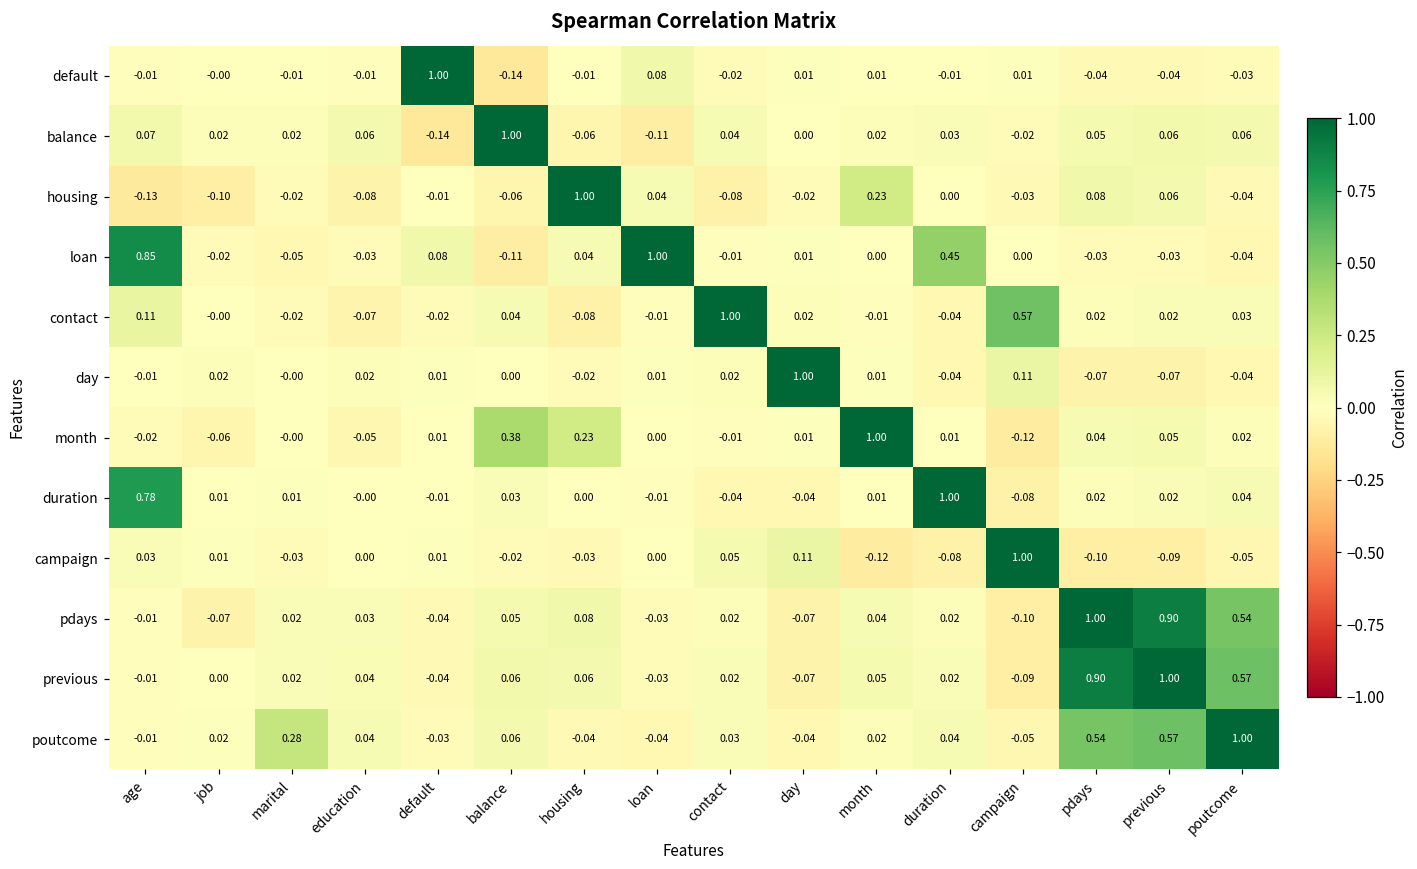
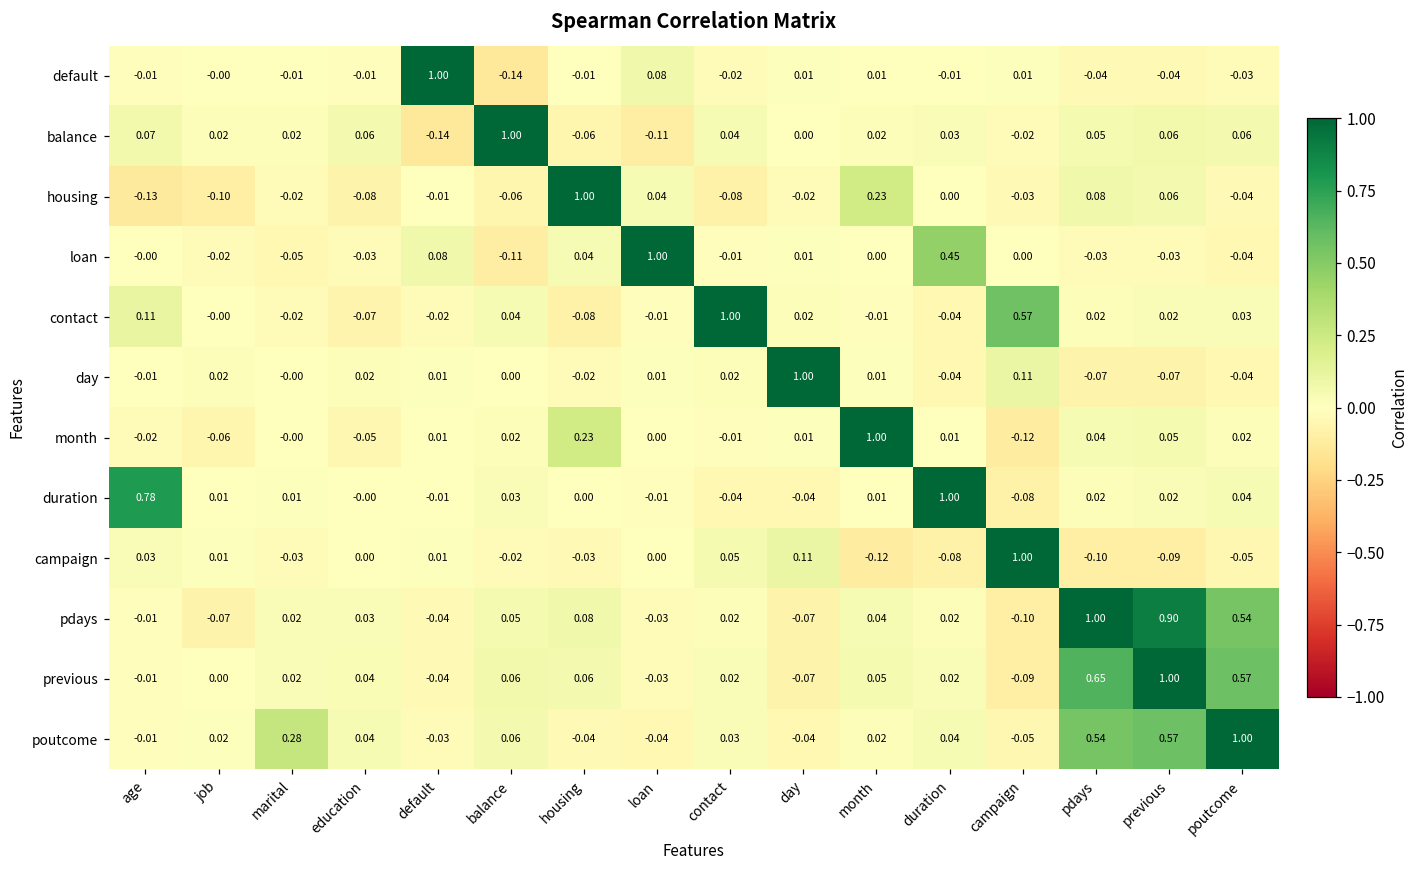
loan, age: 0.85 -> -0.00
month, balance: 0.38 -> 0.02
previous, pdays: 0.90 -> 0.65
